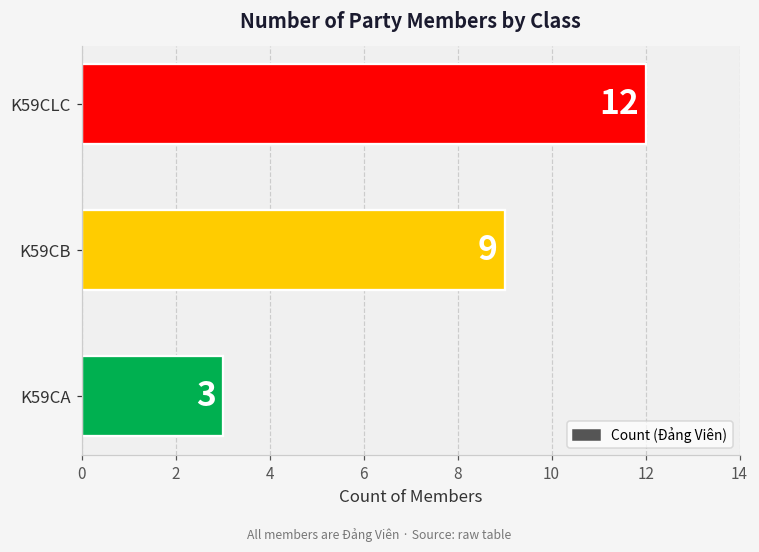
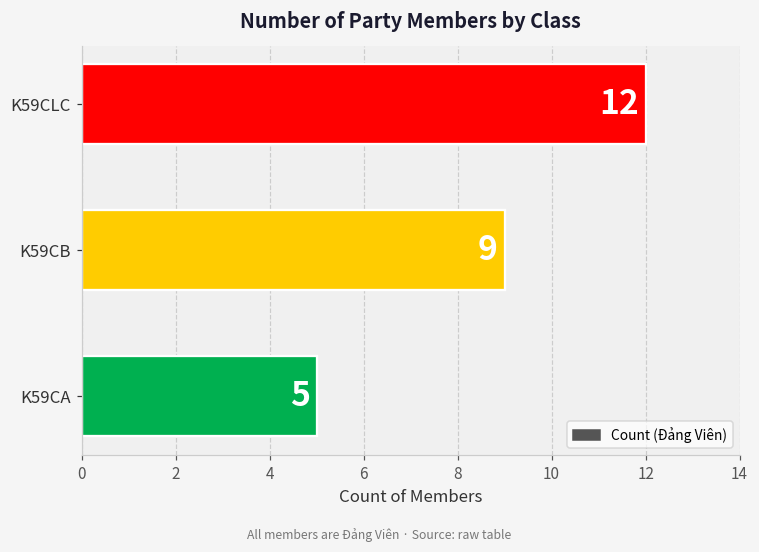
K59CA: 3 -> 5
